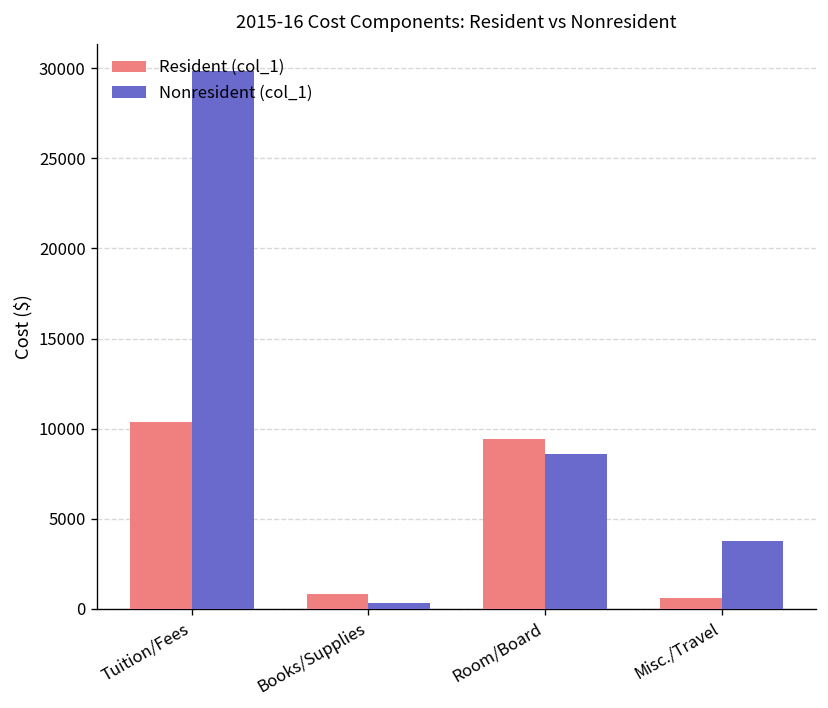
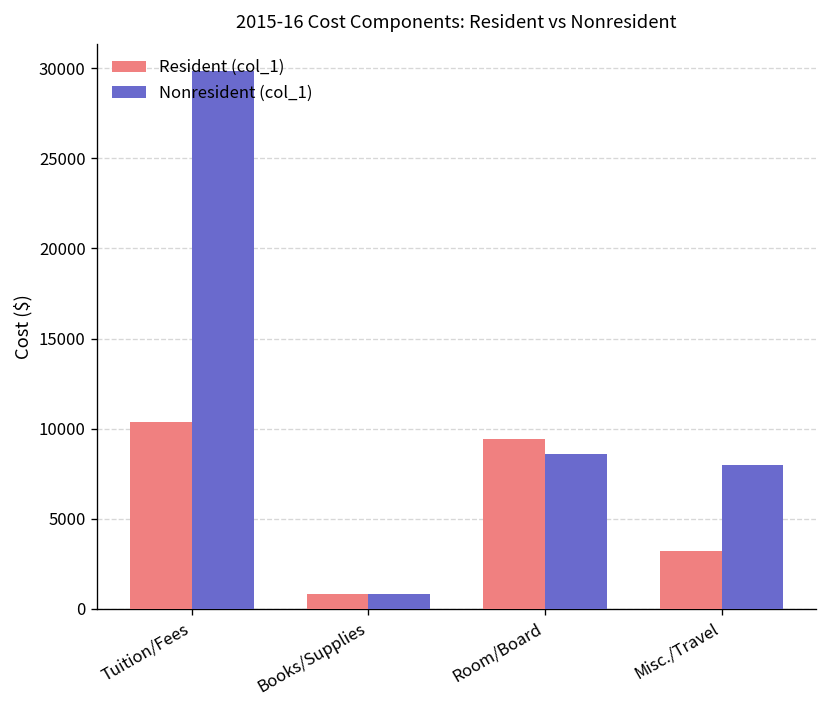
Nonresident (col_1), Books/Supplies: 300 -> 800
Resident (col_1), Misc./Travel: 600 -> 3200
Nonresident (col_1), Misc./Travel: 3700 -> 8000
